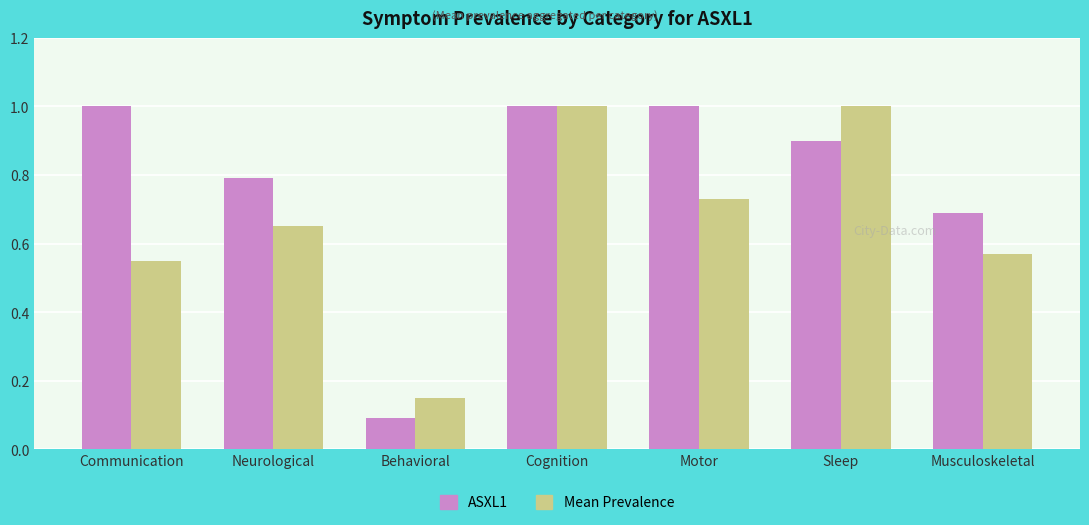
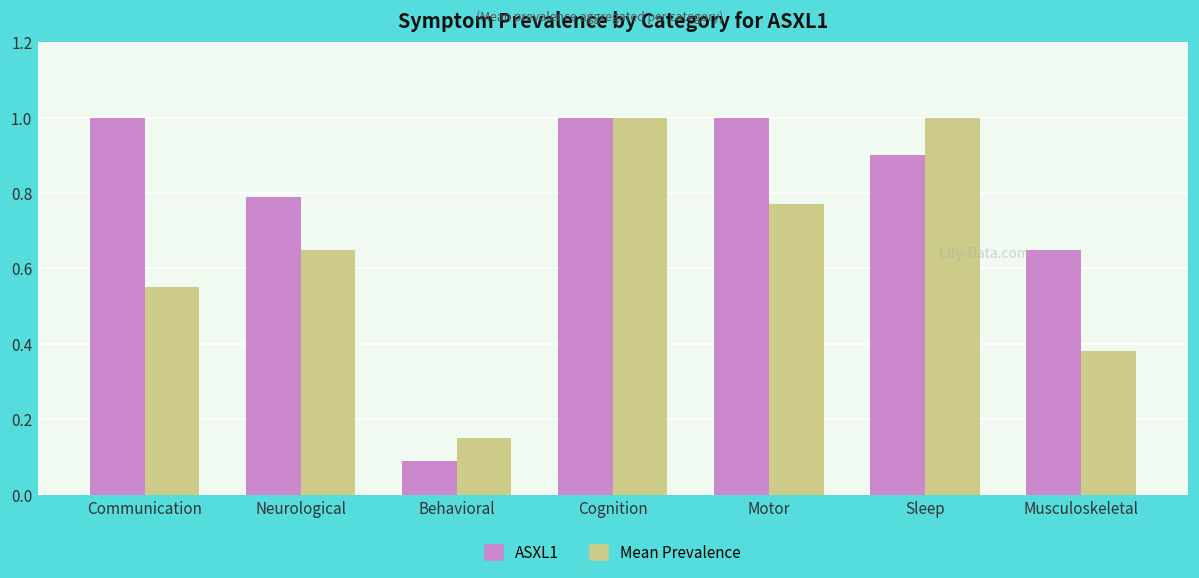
Mean Prevalence, Motor: 0.73 -> 0.77
ASXL1, Musculoskeletal: 0.69 -> 0.65
Mean Prevalence, Musculoskeletal: 0.57 -> 0.38
